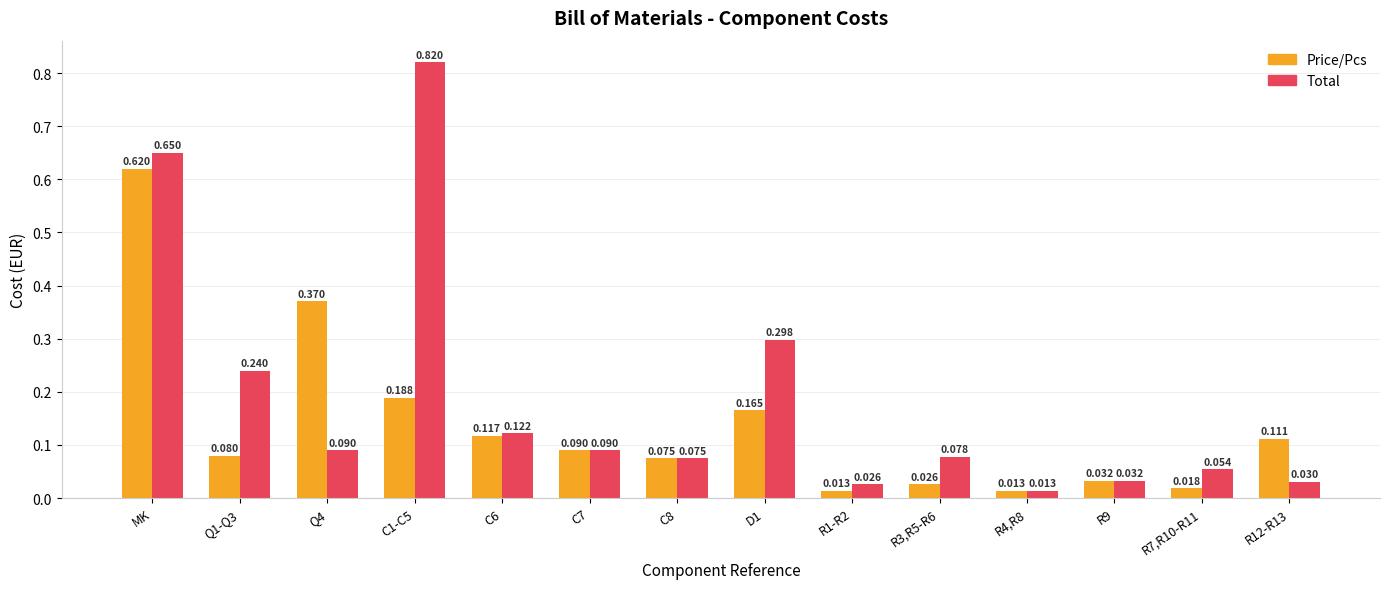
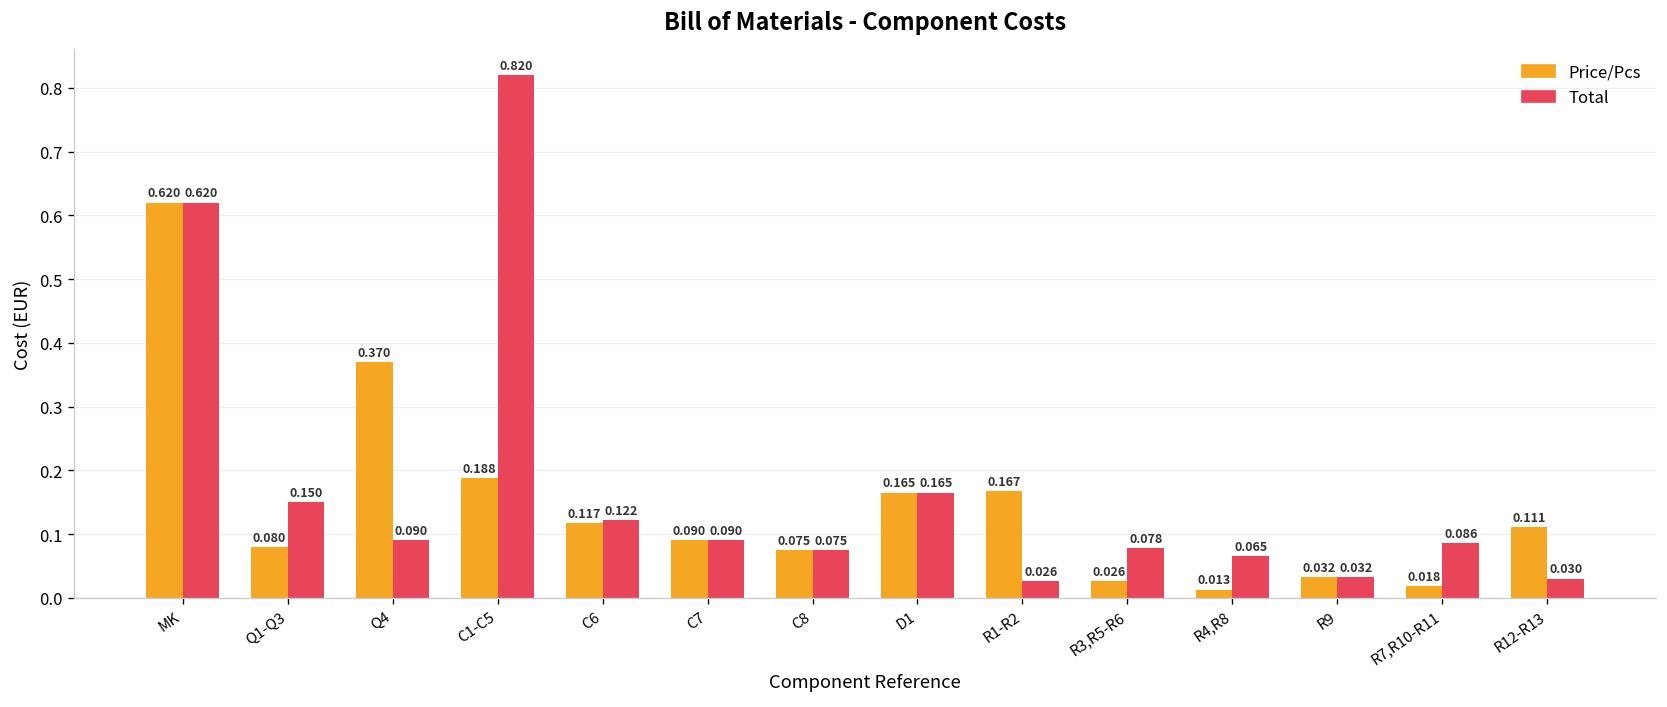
Total, MK: 0.650 -> 0.620
Total, Q1-Q3: 0.240 -> 0.150
Total, D1: 0.298 -> 0.165
Price/Pcs, R1-R2: 0.013 -> 0.167
Total, R4,R8: 0.013 -> 0.065
Total, R7,R10-R11: 0.054 -> 0.086
